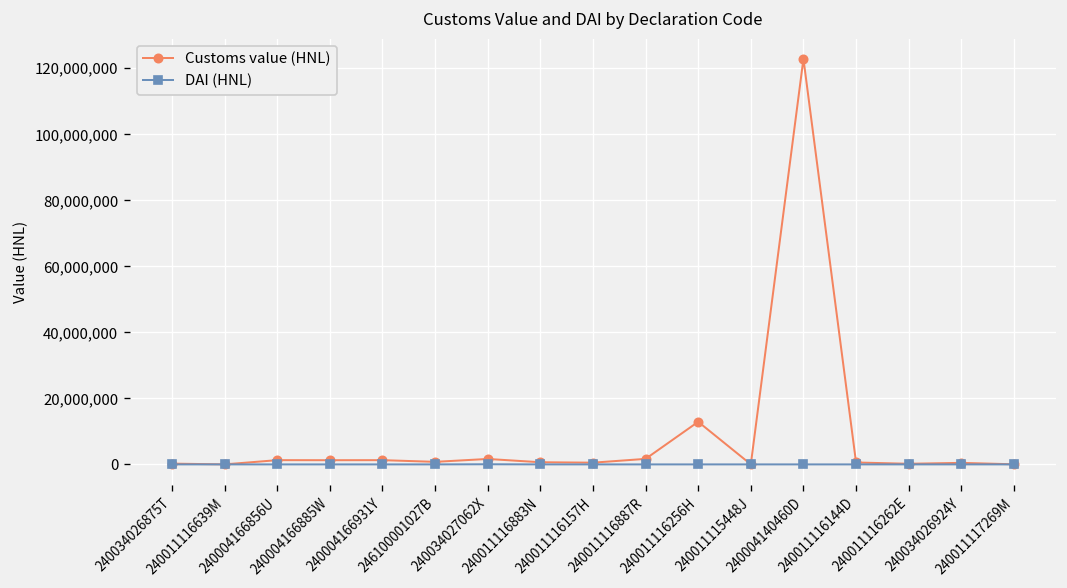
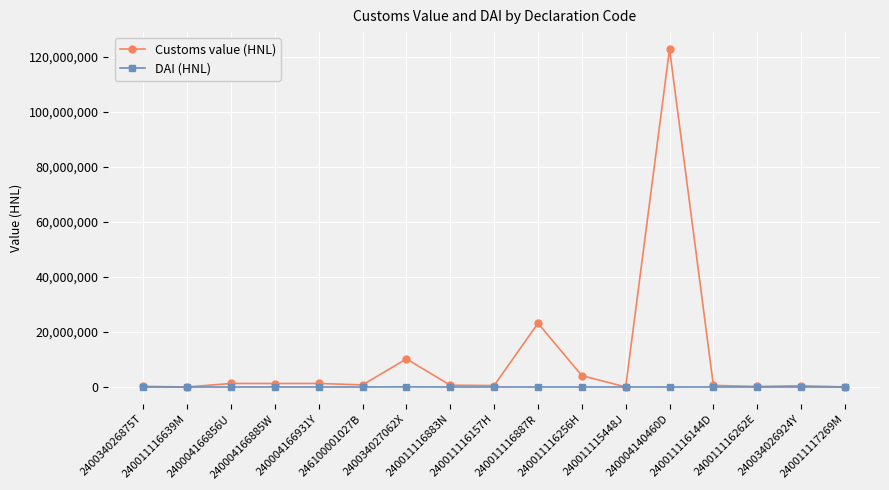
Customs value (HNL), 240034027062X: 2,000,000 -> 10,000,000
Customs value (HNL), 240011116887R: 2,000,000 -> 23,000,000
Customs value (HNL), 240011116256H: 13,000,000 -> 4,000,000
